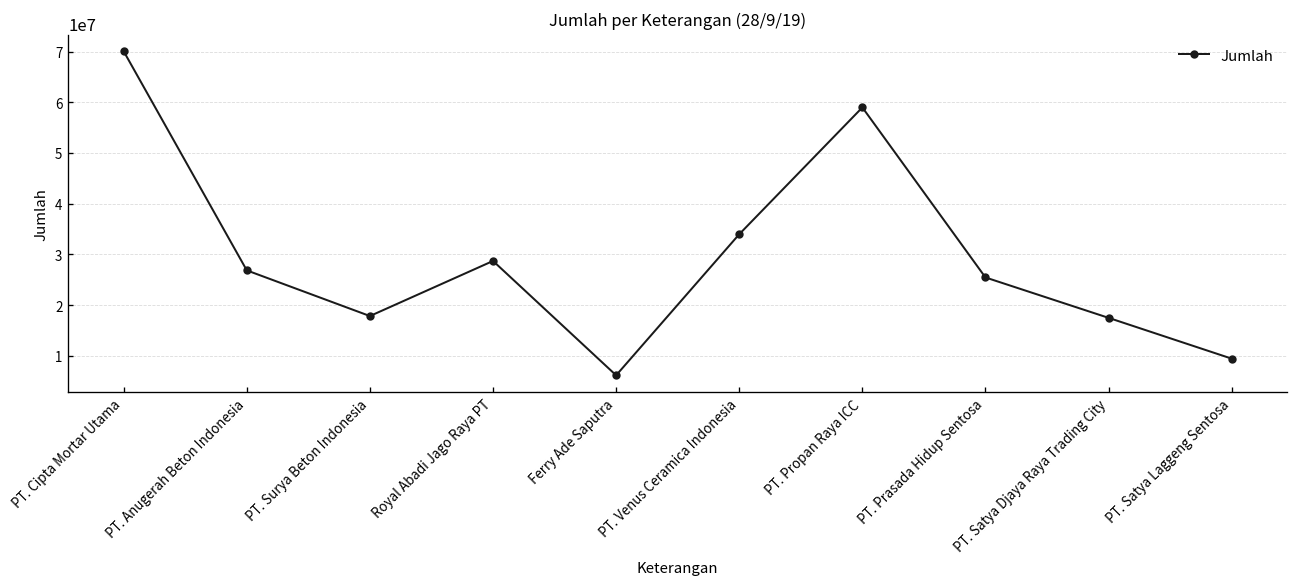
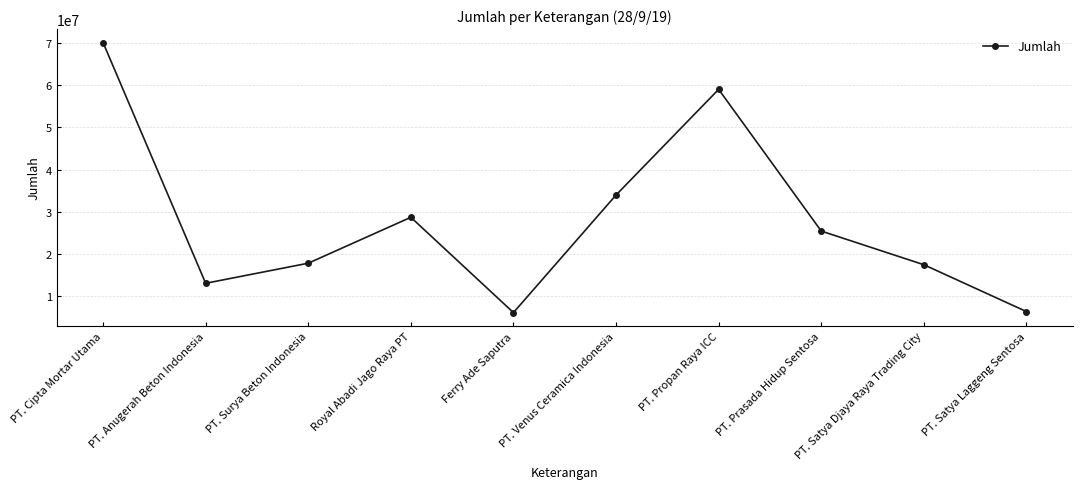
PT. Anugerah Beton Indonesia: 27000000 -> 13000000
PT. Satya Laggeng Sentosa: 9000000 -> 6000000
